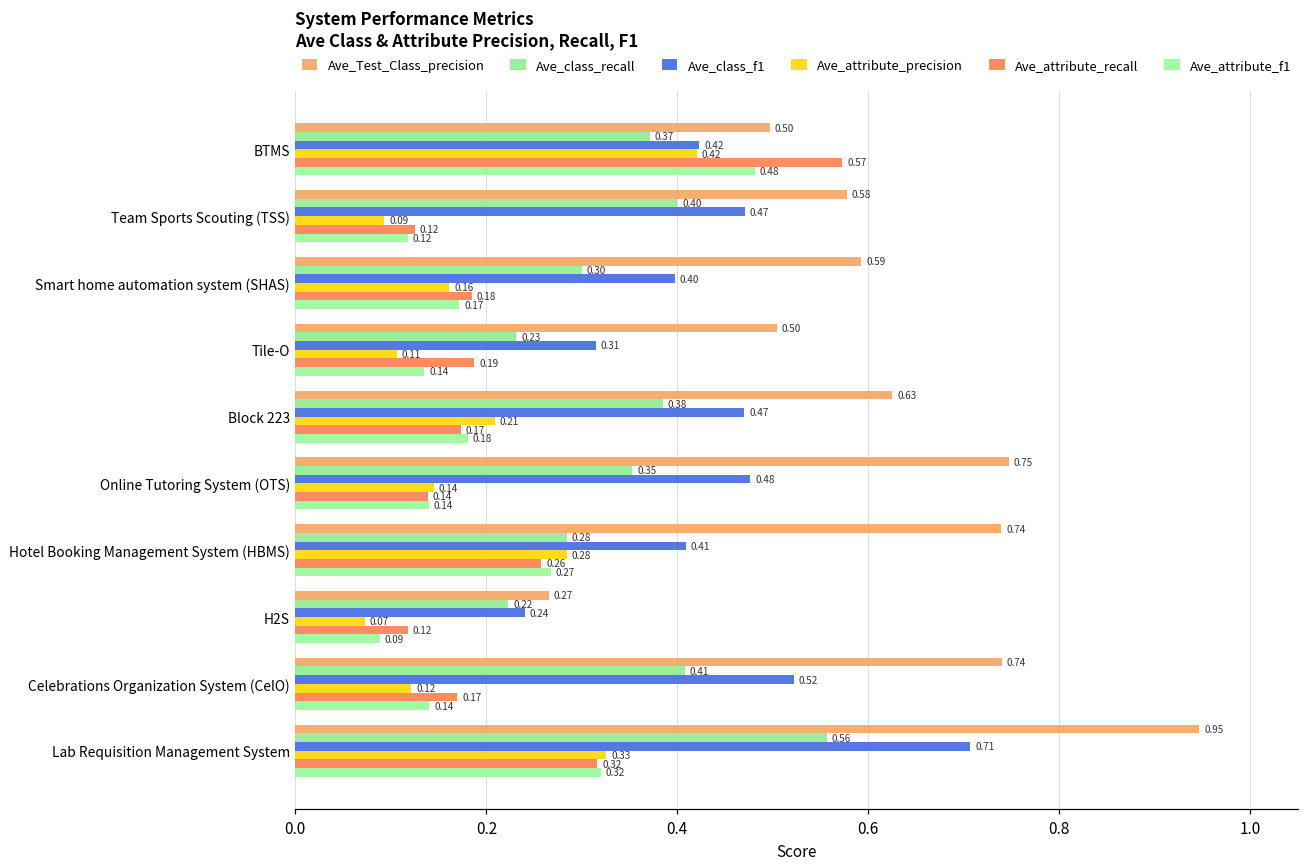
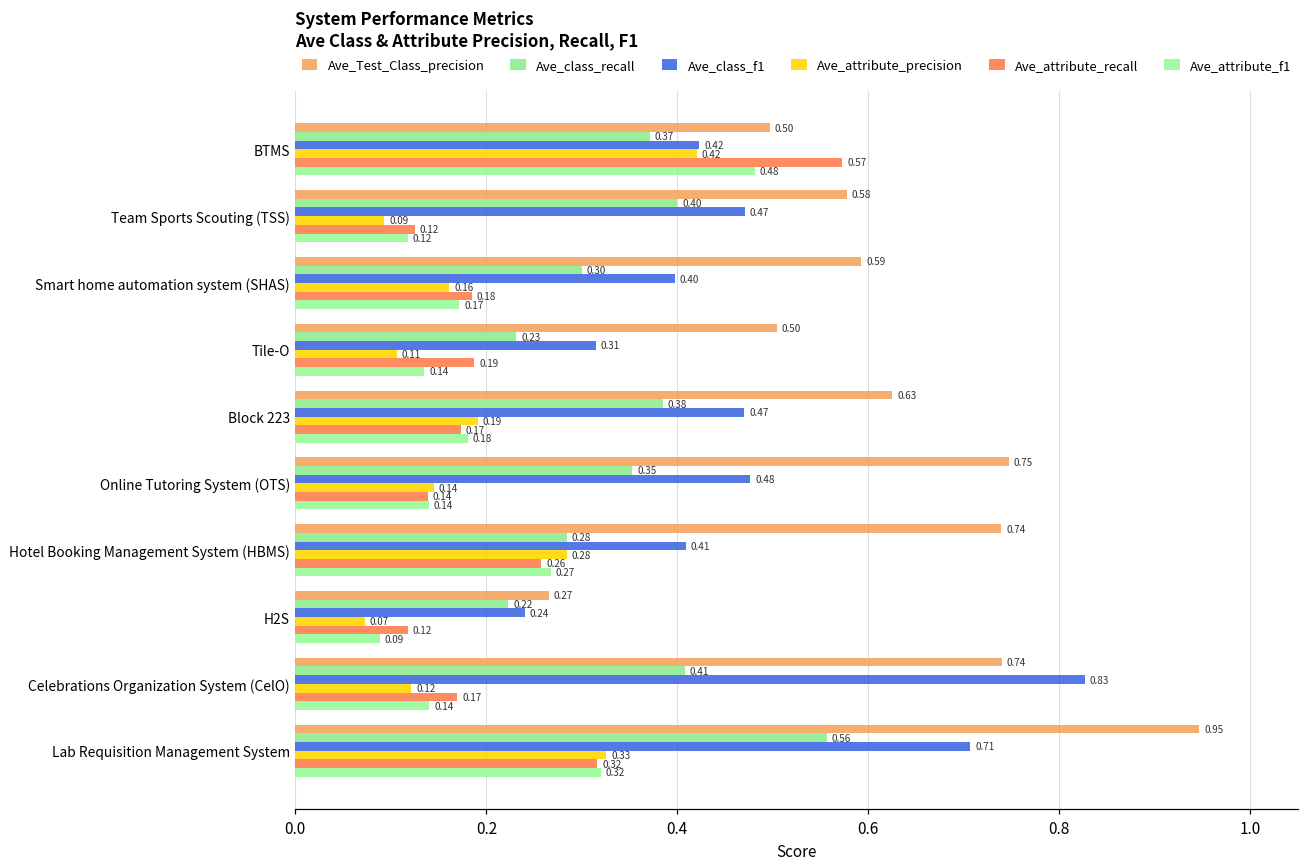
Ave_attribute_precision, Block 223: 0.21 -> 0.19
Ave_class_f1, Celebrations Organization System (CelO): 0.52 -> 0.83
